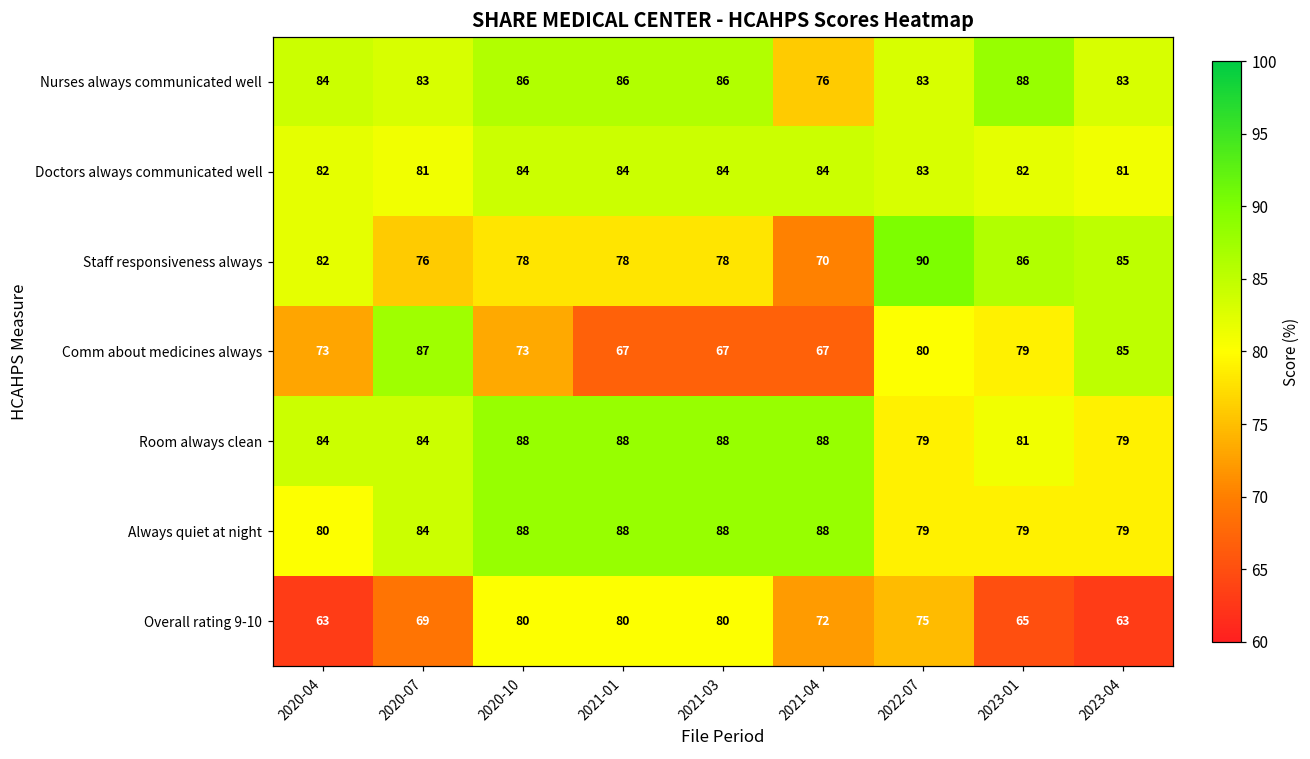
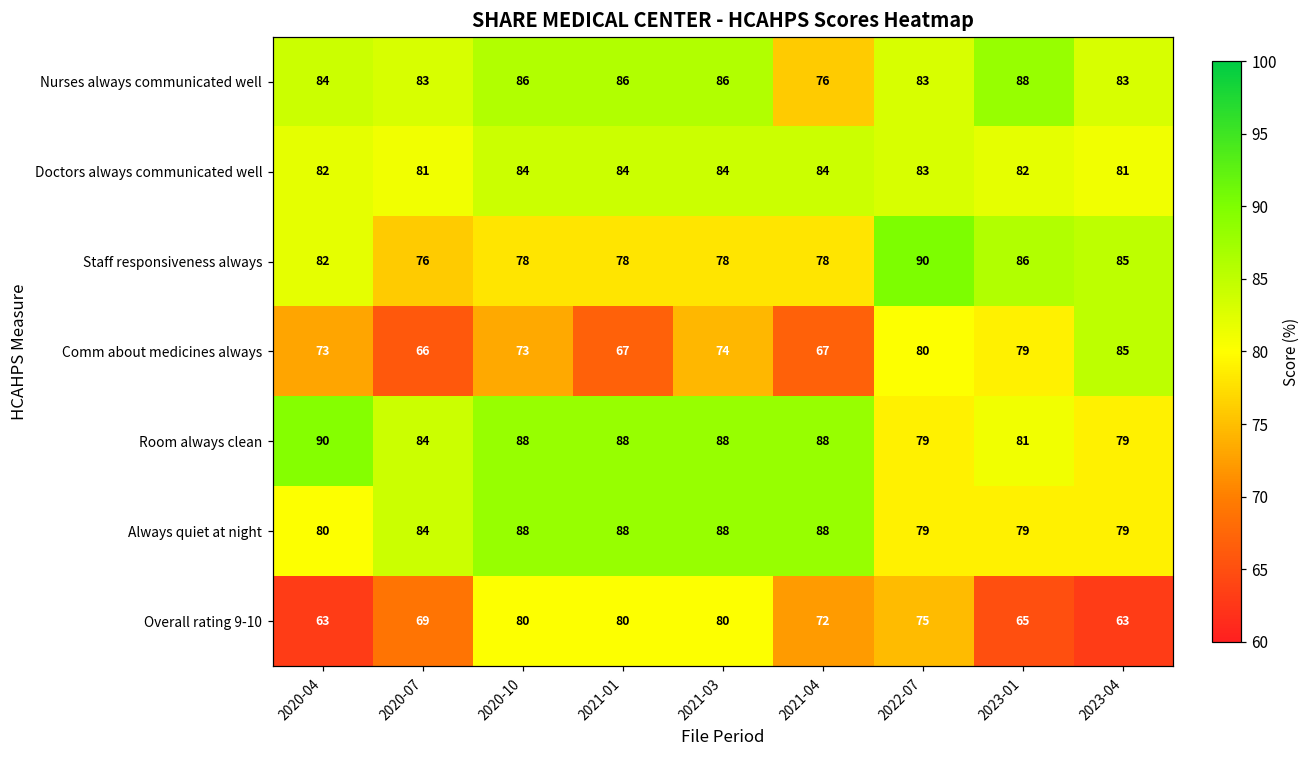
Staff responsiveness always, 2021-04: 70 -> 78
Comm about medicines always, 2020-07: 87 -> 66
Comm about medicines always, 2021-03: 67 -> 74
Room always clean, 2020-04: 84 -> 90
